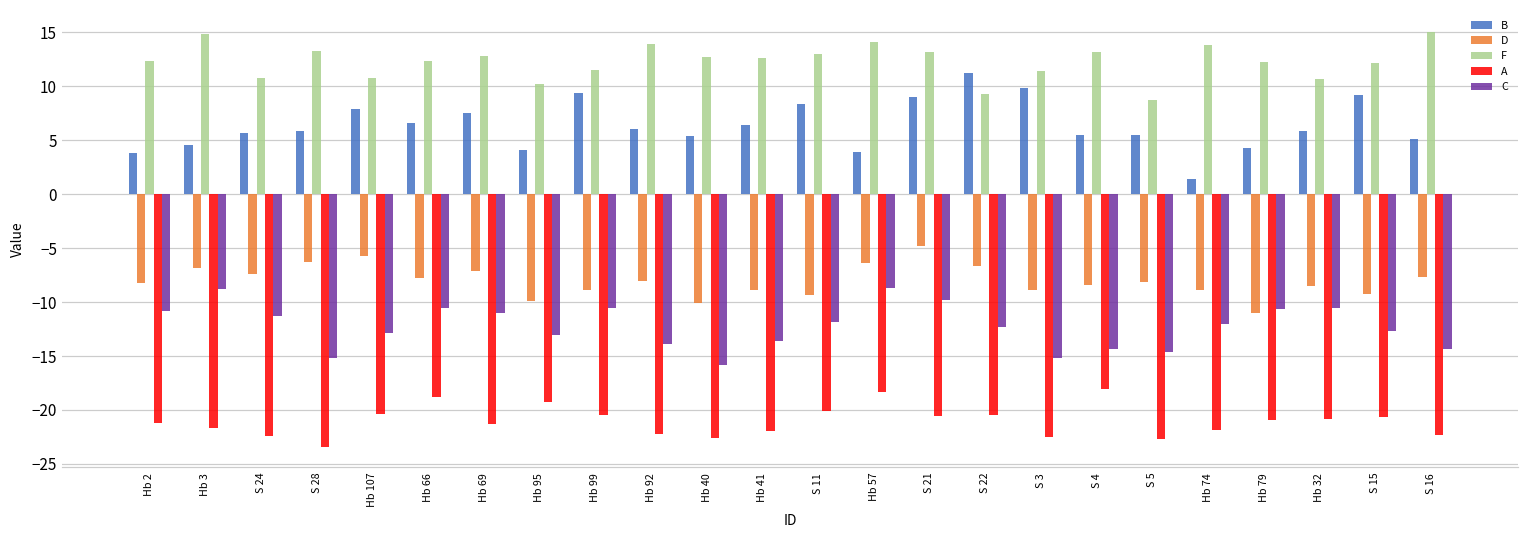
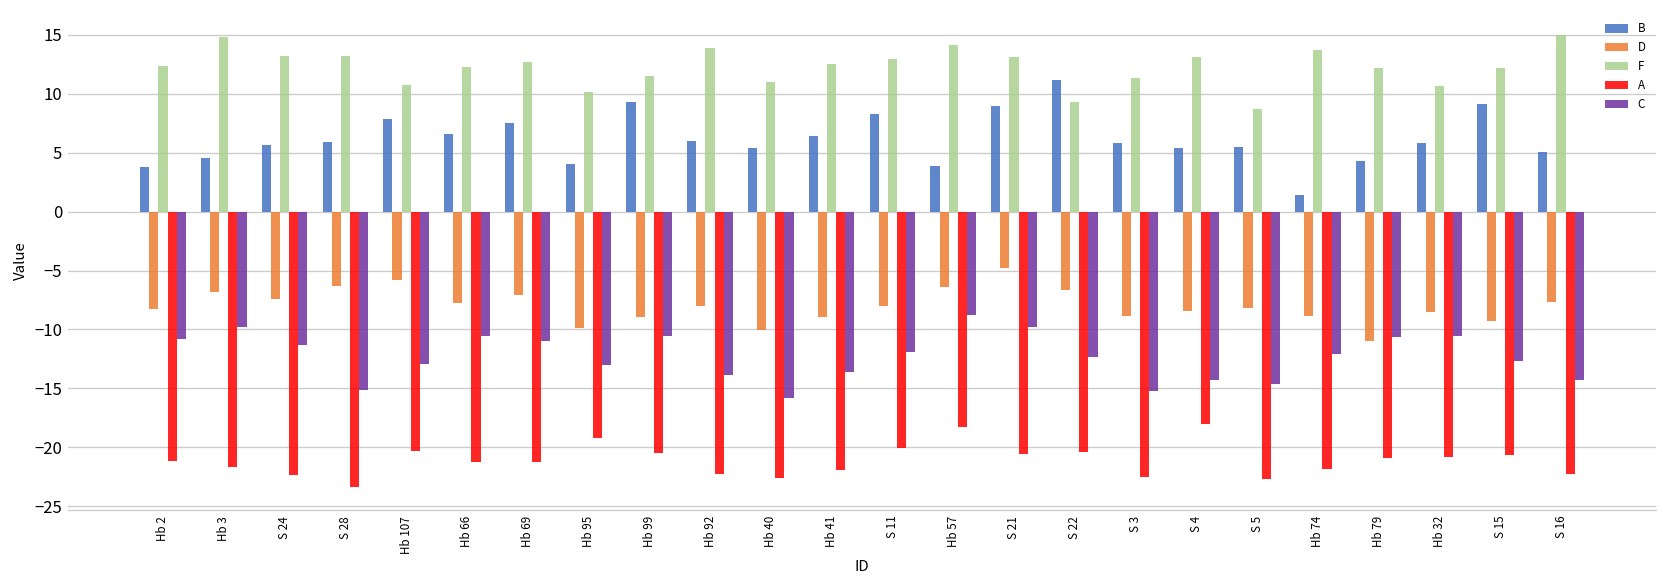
C, Hb 3: -9 -> -10
F, S 24: 11 -> 13
A, Hb 66: -19 -> -21
F, Hb 40: 13 -> 11
D, S 11: -9 -> -8
B, S 3: 10 -> 6
